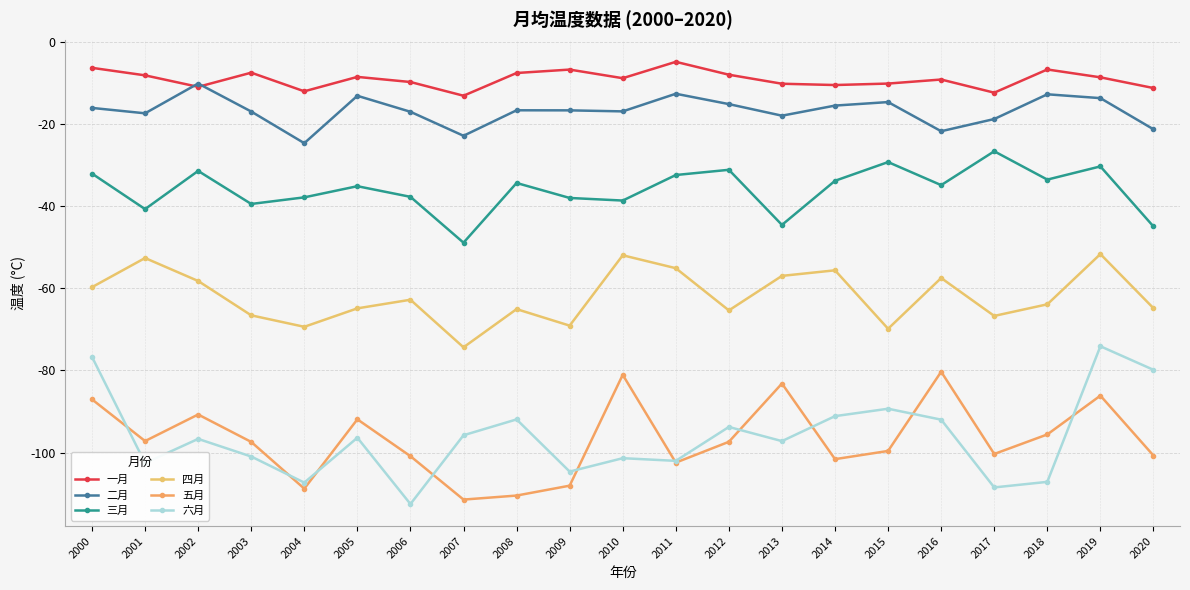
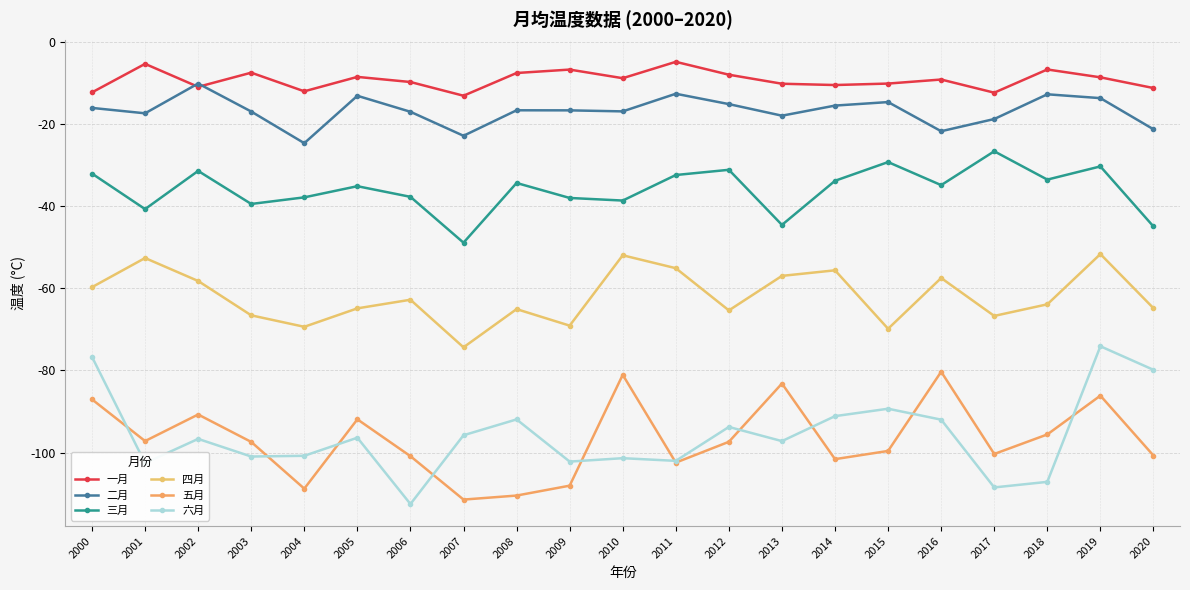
一月, 2000: -6 -> -12
一月, 2001: -8 -> -5
六月, 2004: -107 -> -101
六月, 2009: -105 -> -102
